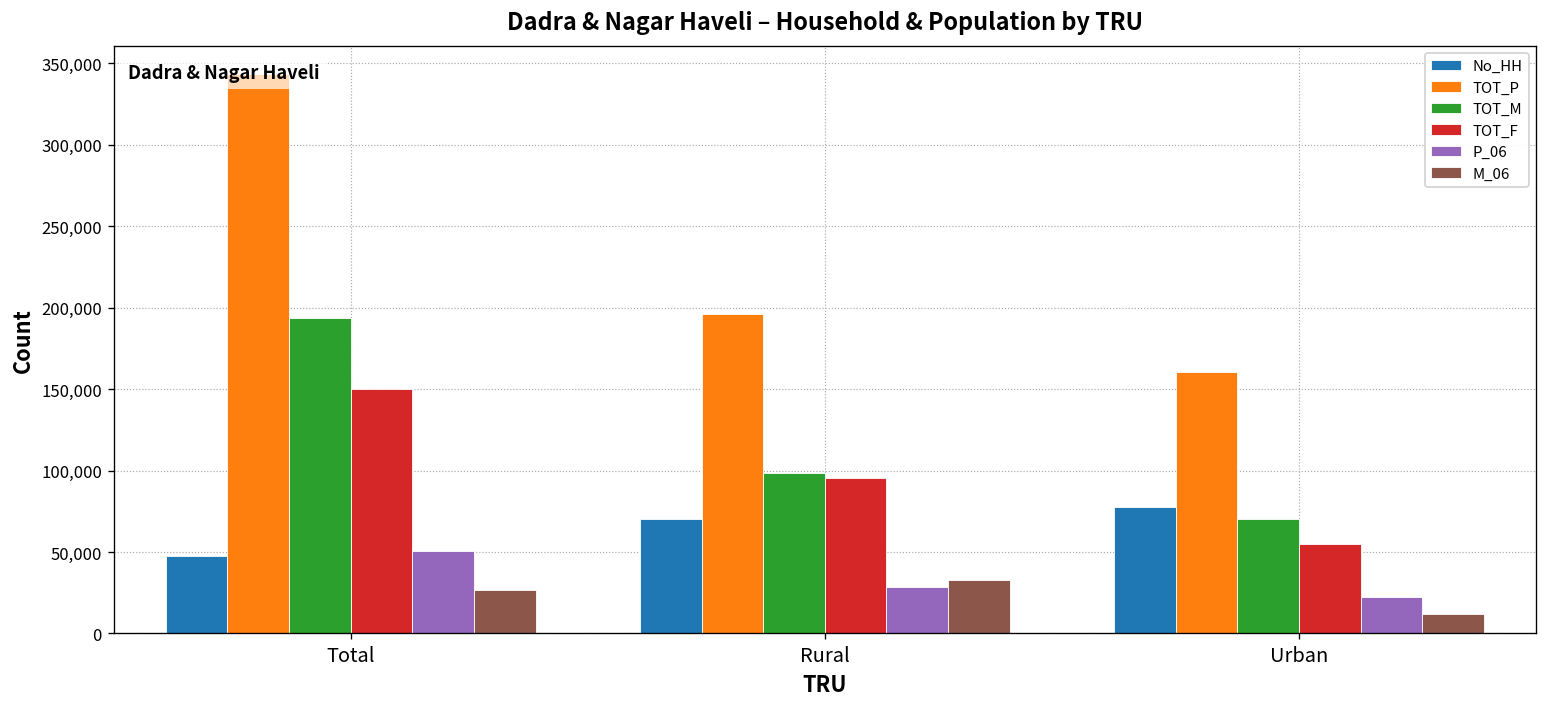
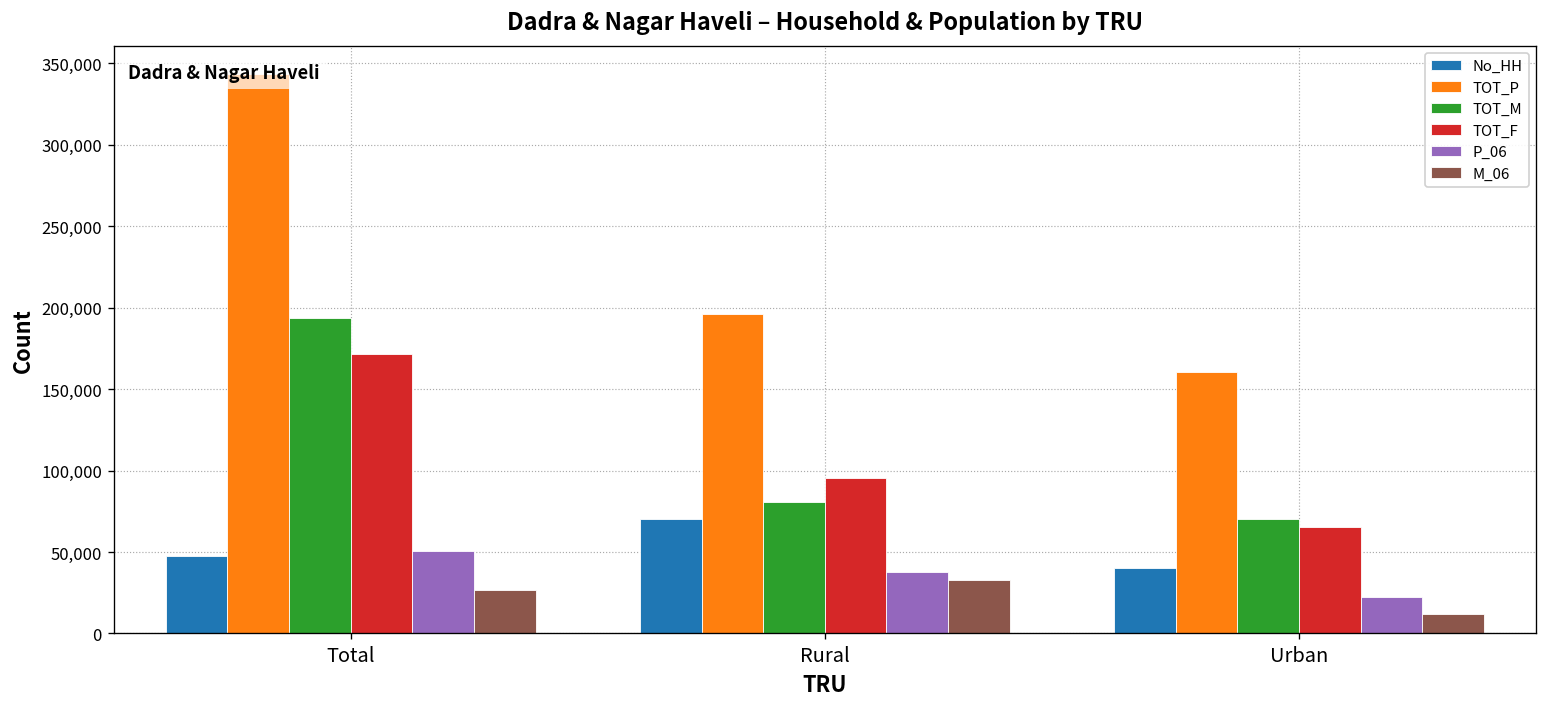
TOT_F, Total: 150,000 -> 171,000
TOT_M, Rural: 98,000 -> 80,000
P_06, Rural: 29,000 -> 38,000
No_HH, Urban: 77,000 -> 40,000
TOT_F, Urban: 55,000 -> 65,000
